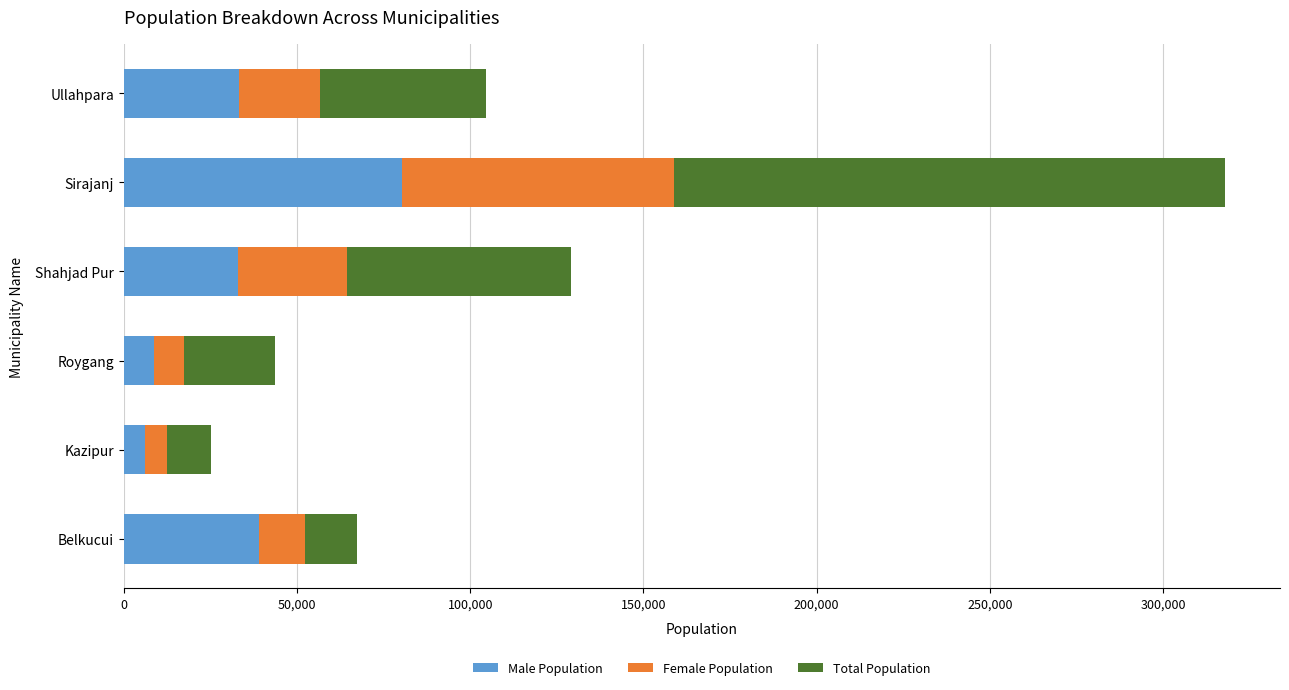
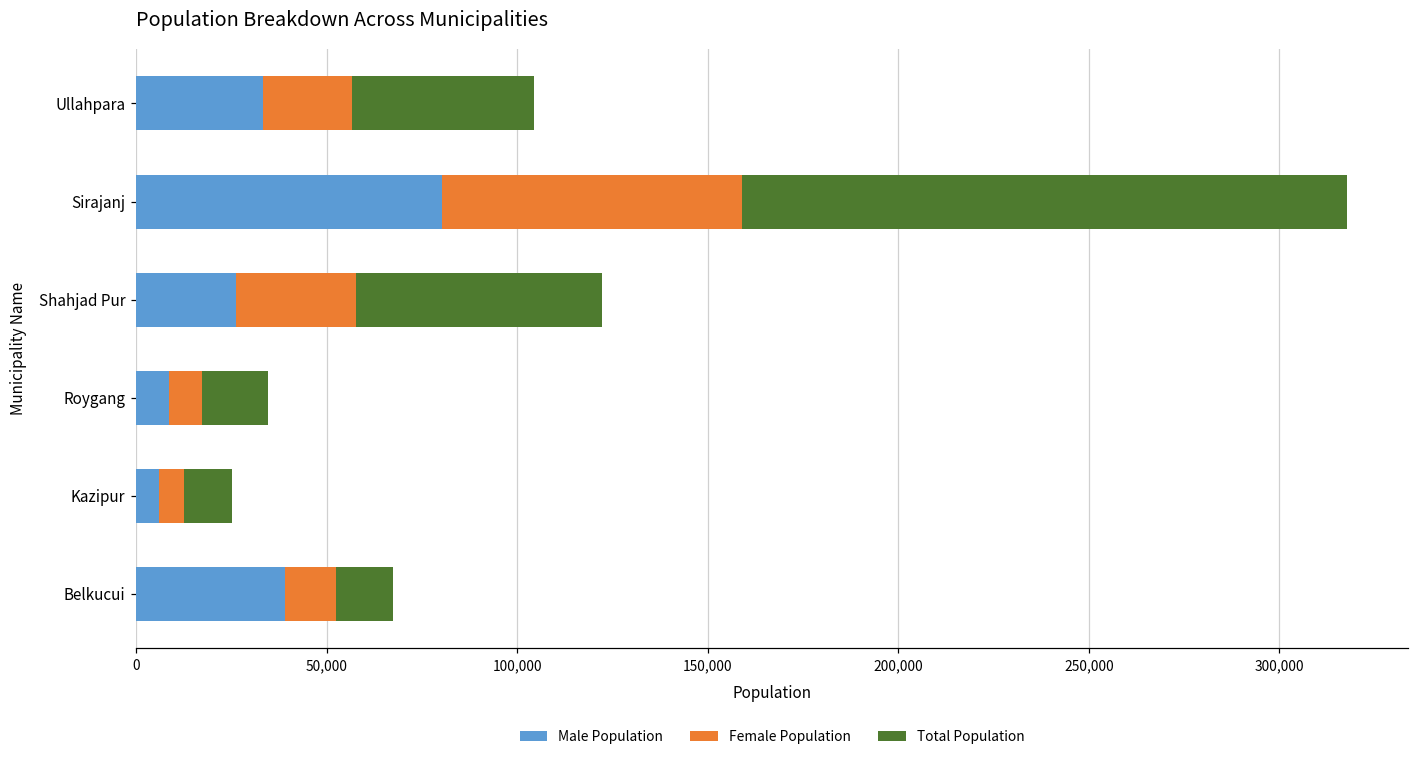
Male Population, Shahjad Pur: 33,000 -> 26,000
Total Population, Roygang: 26,000 -> 17,000
